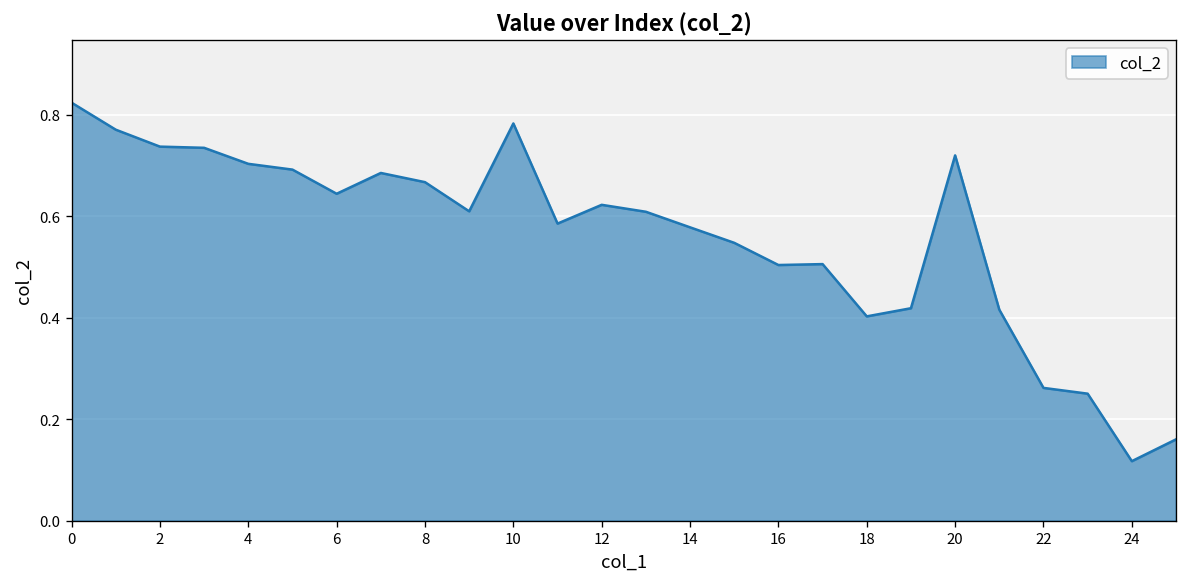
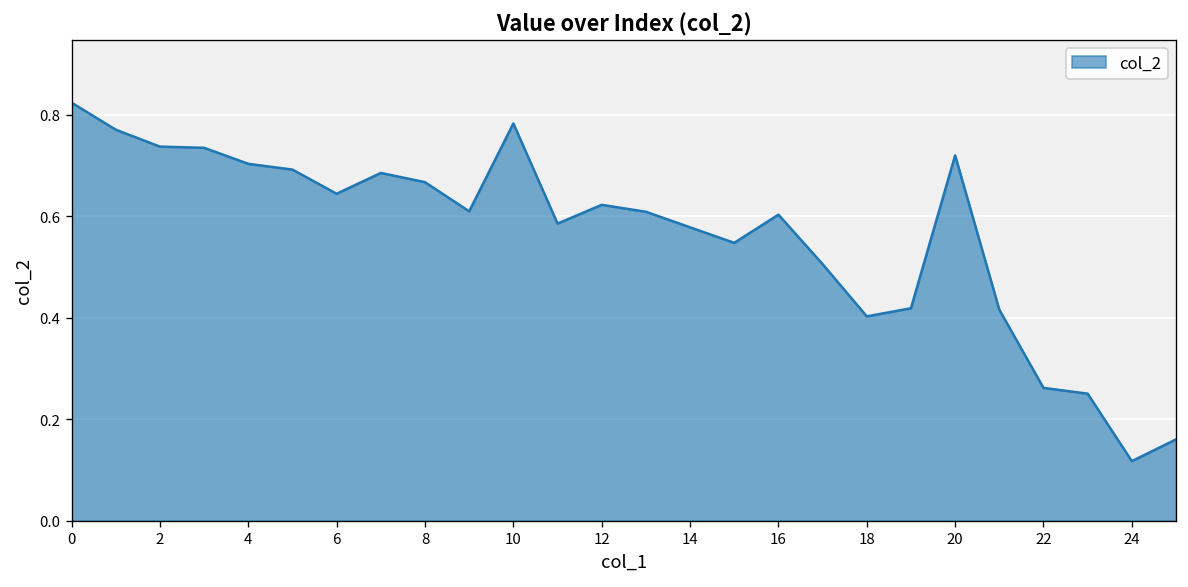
16: 0.50 -> 0.60
